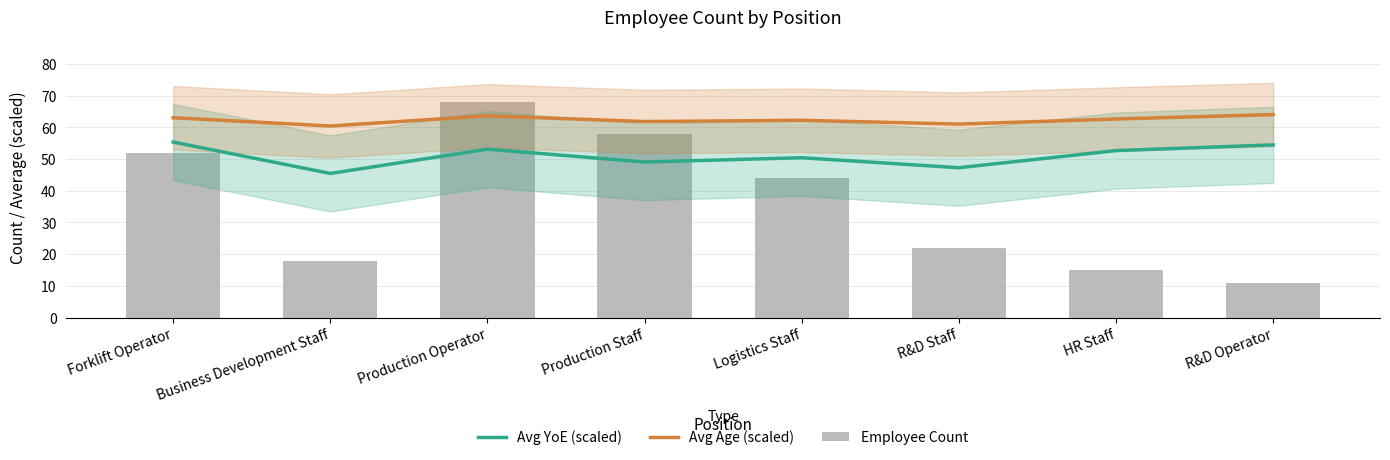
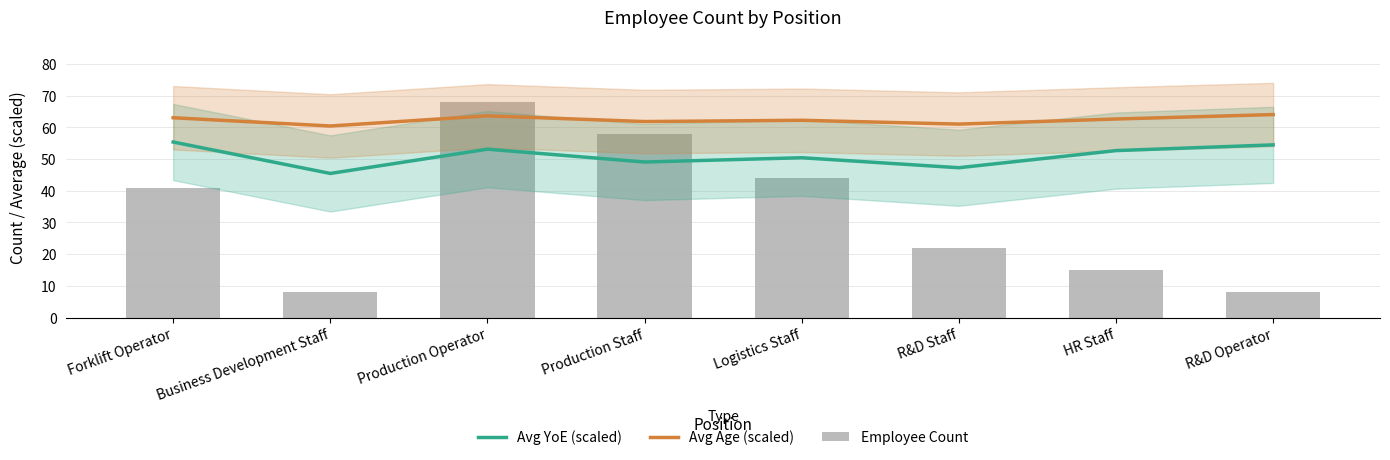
Employee Count, Forklift Operator: 52 -> 41
Employee Count, Business Development Staff: 18 -> 8
Employee Count, R&D Operator: 11 -> 8
